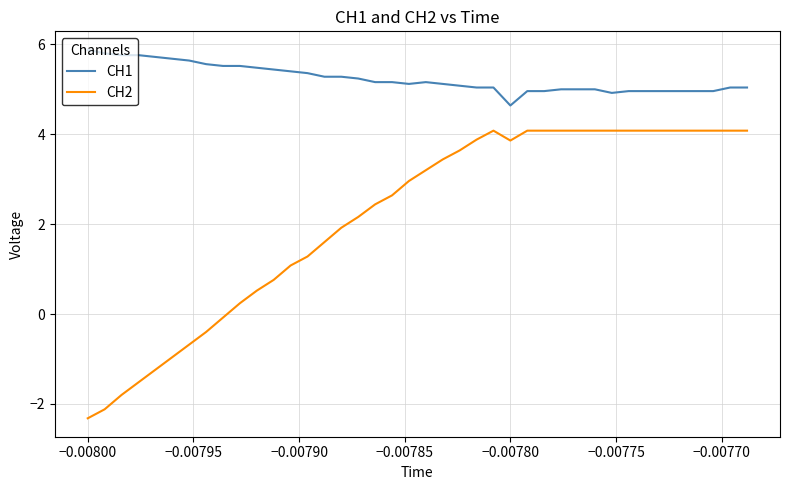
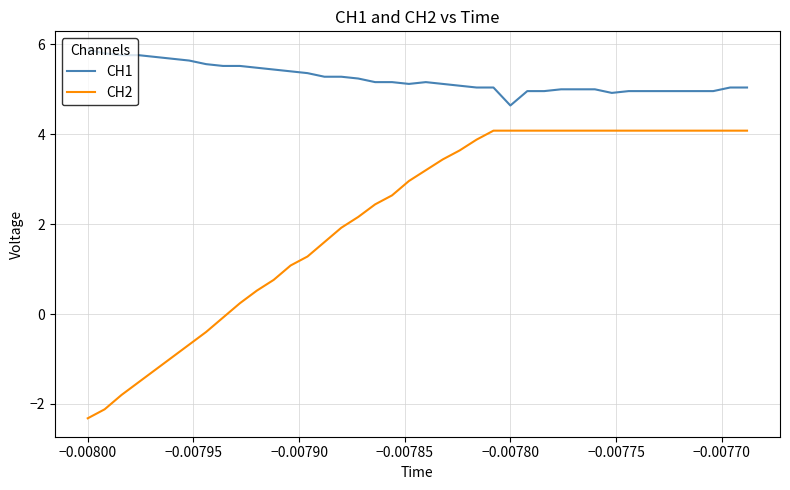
CH2, −0.00780: 3.9 -> 4.1
